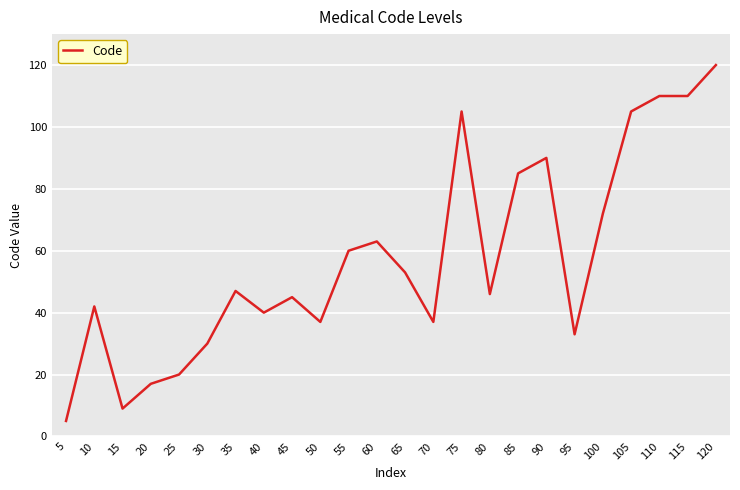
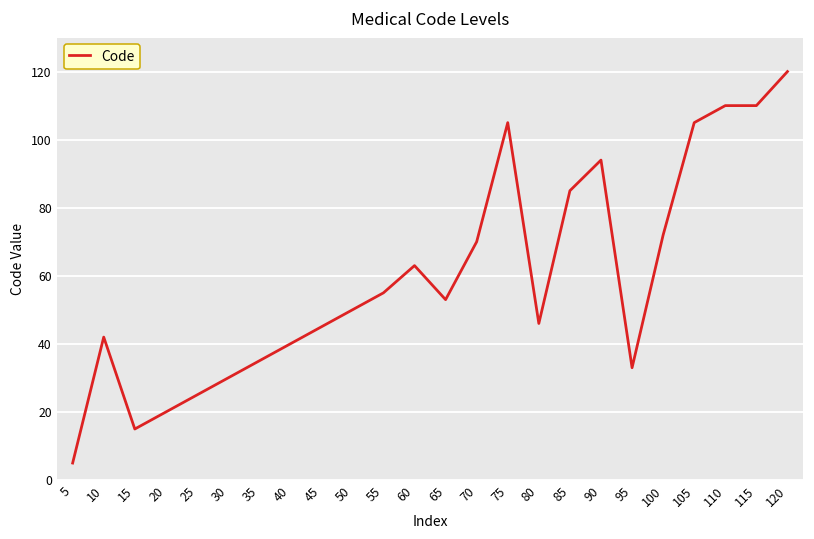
15: 9 -> 15
20: 17 -> 20
25: 20 -> 25
35: 47 -> 35
50: 37 -> 50
55: 60 -> 55
70: 37 -> 70
90: 90 -> 94
